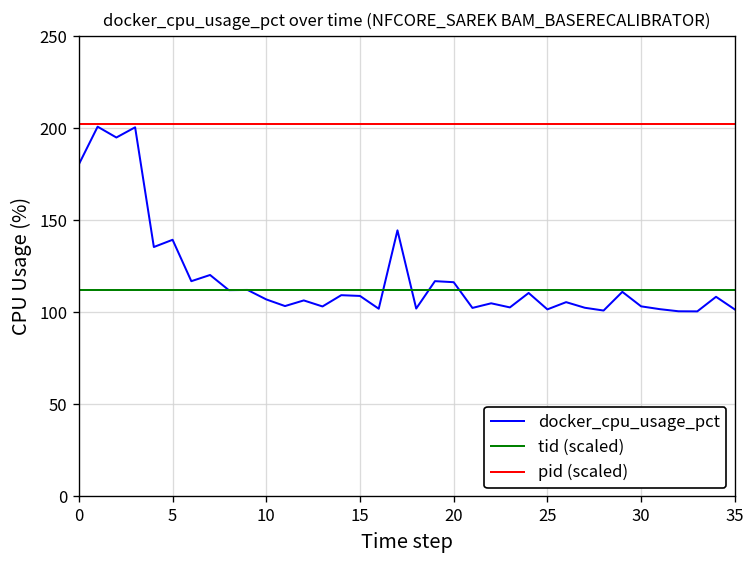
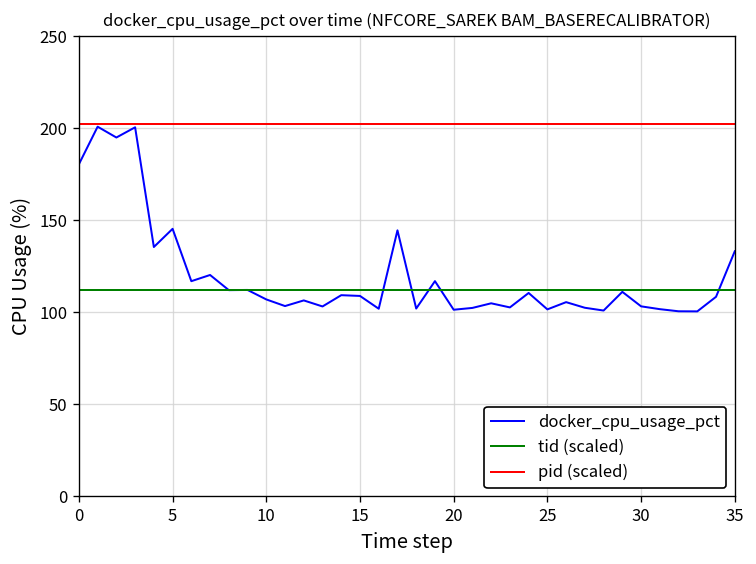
docker_cpu_usage_pct, 5: 139 -> 145
docker_cpu_usage_pct, 20: 116 -> 101
docker_cpu_usage_pct, 35: 102 -> 133
